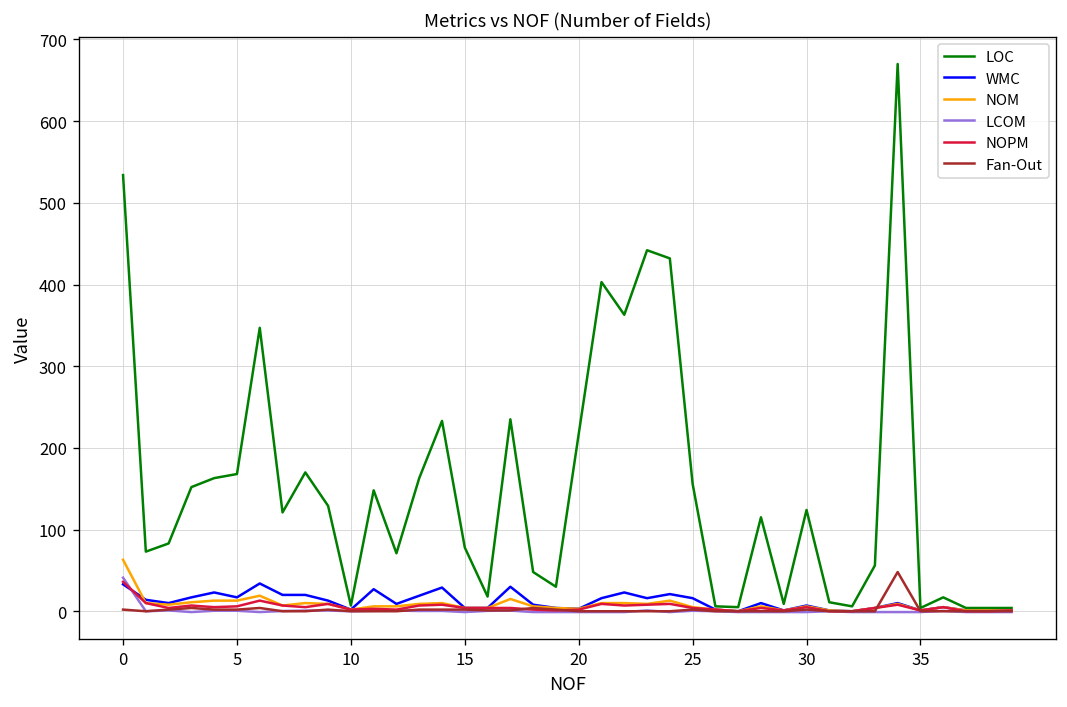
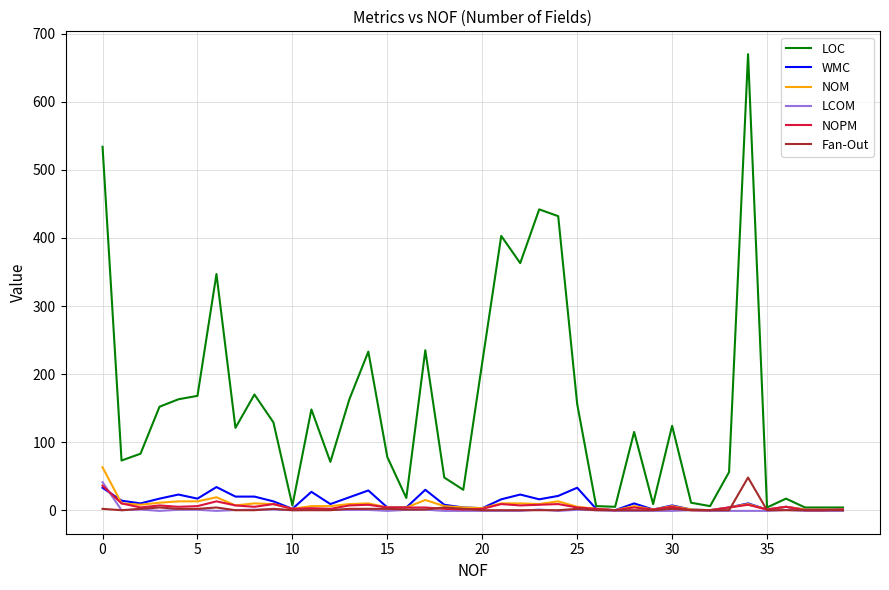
WMC, 25: 20 -> 30
